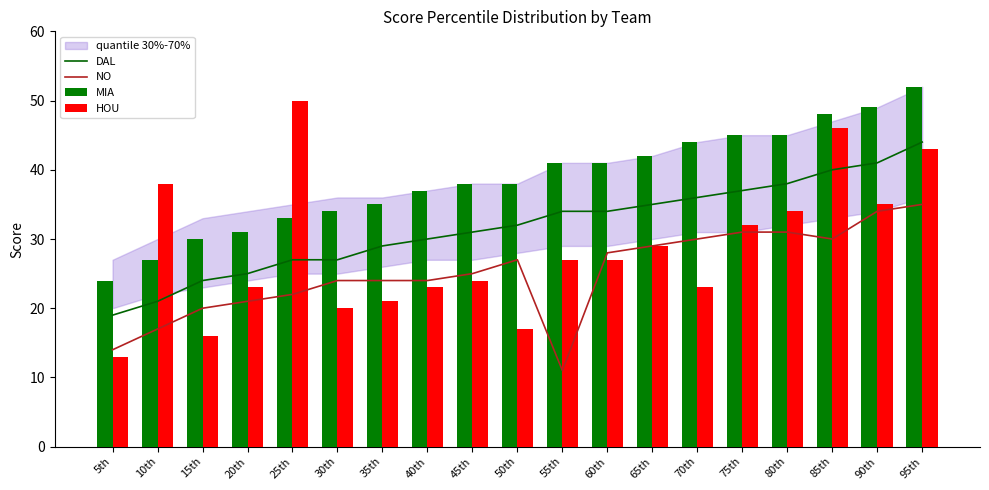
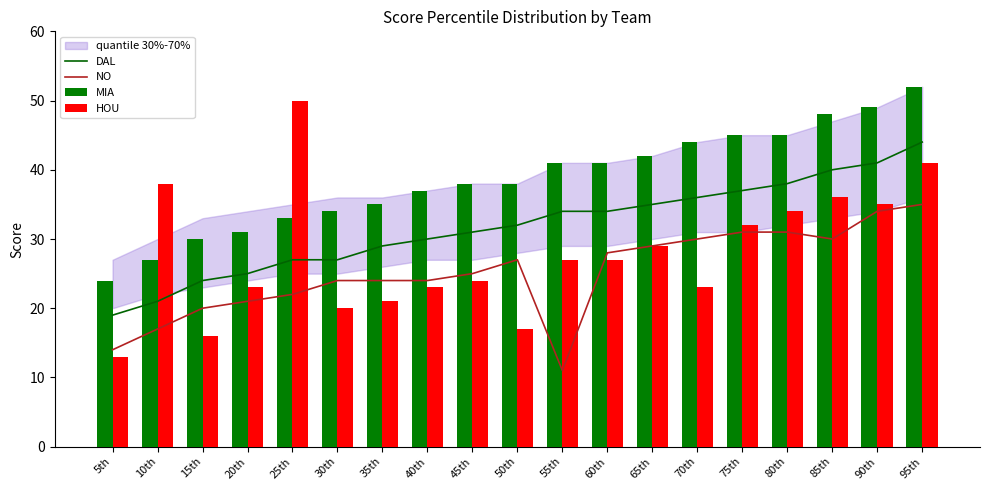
HOU, 85th: 46 -> 36
HOU, 95th: 43 -> 41
